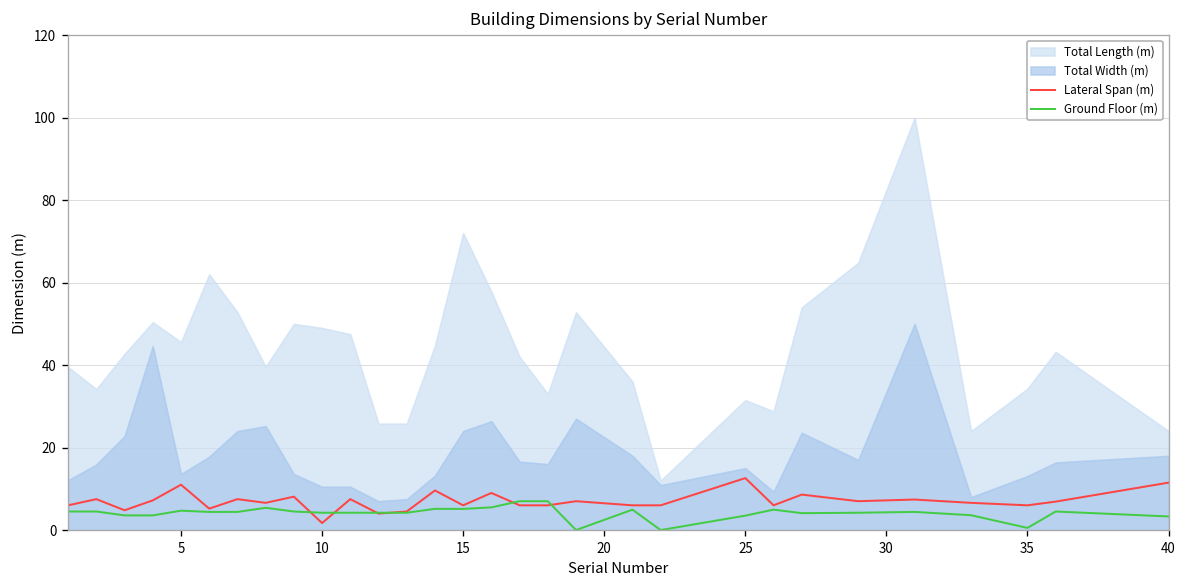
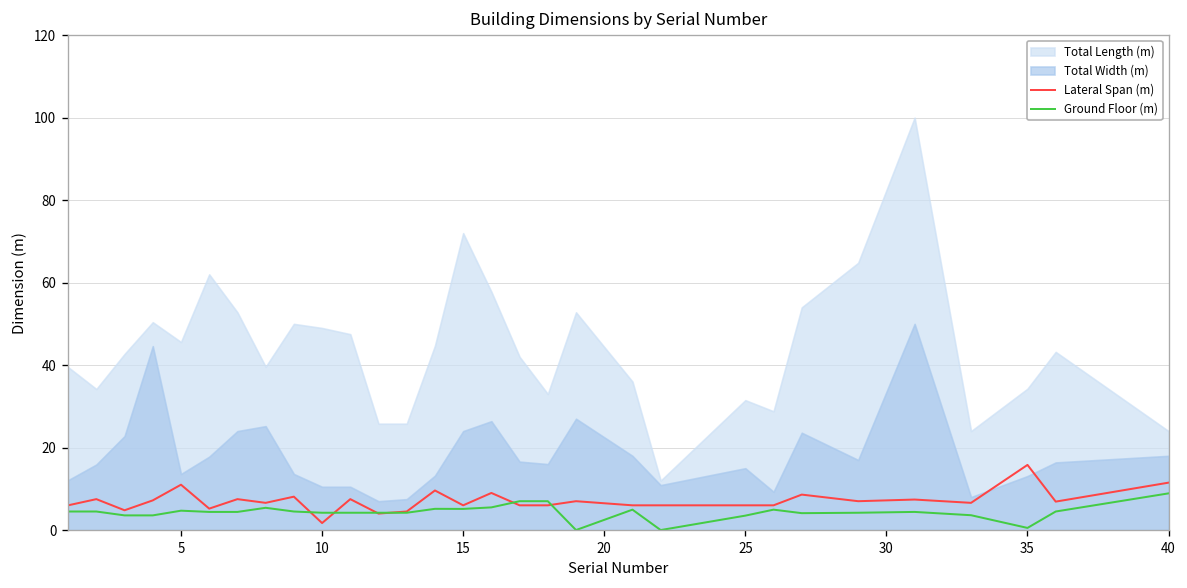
Lateral Span (m), 25: 13 -> 6
Lateral Span (m), 35: 6 -> 16
Ground Floor (m), 40: 3 -> 9
